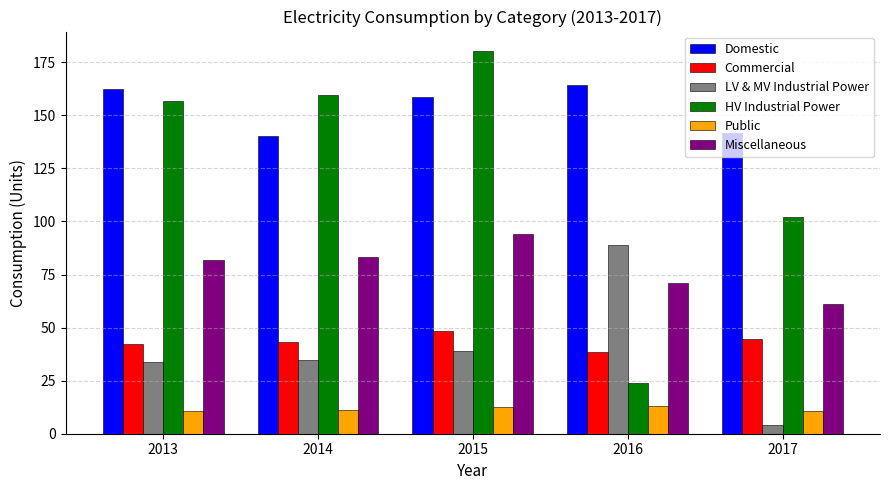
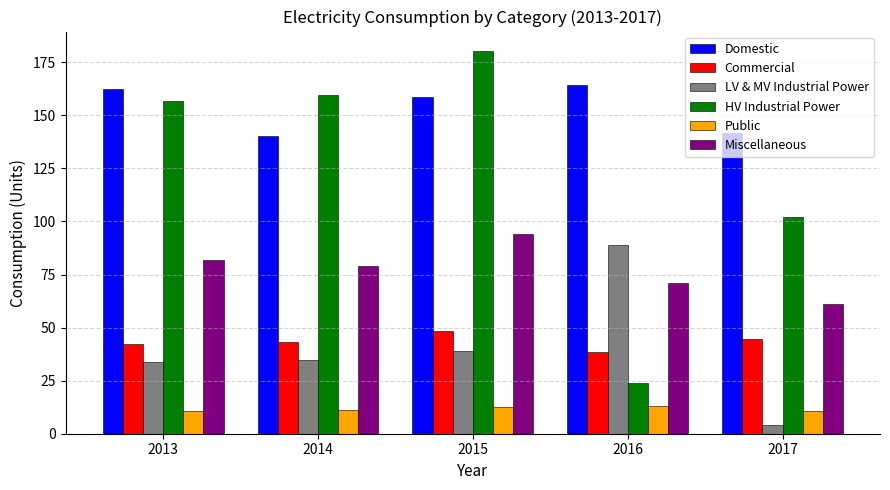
Miscellaneous, 2014: 83 -> 79
